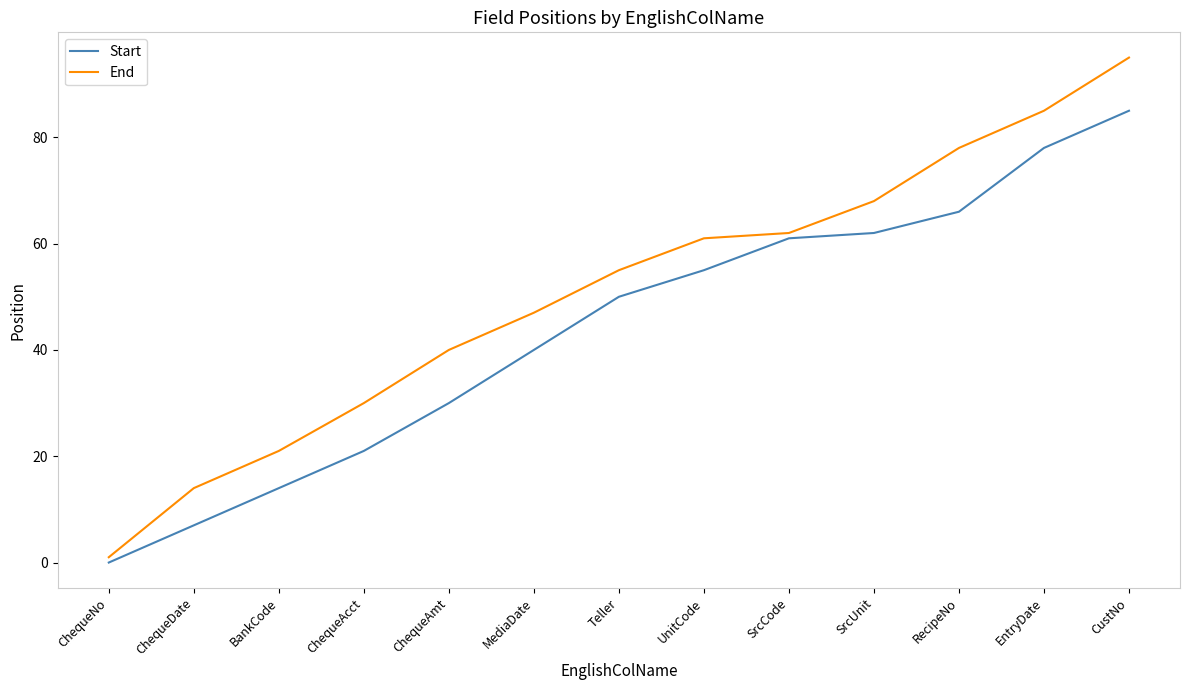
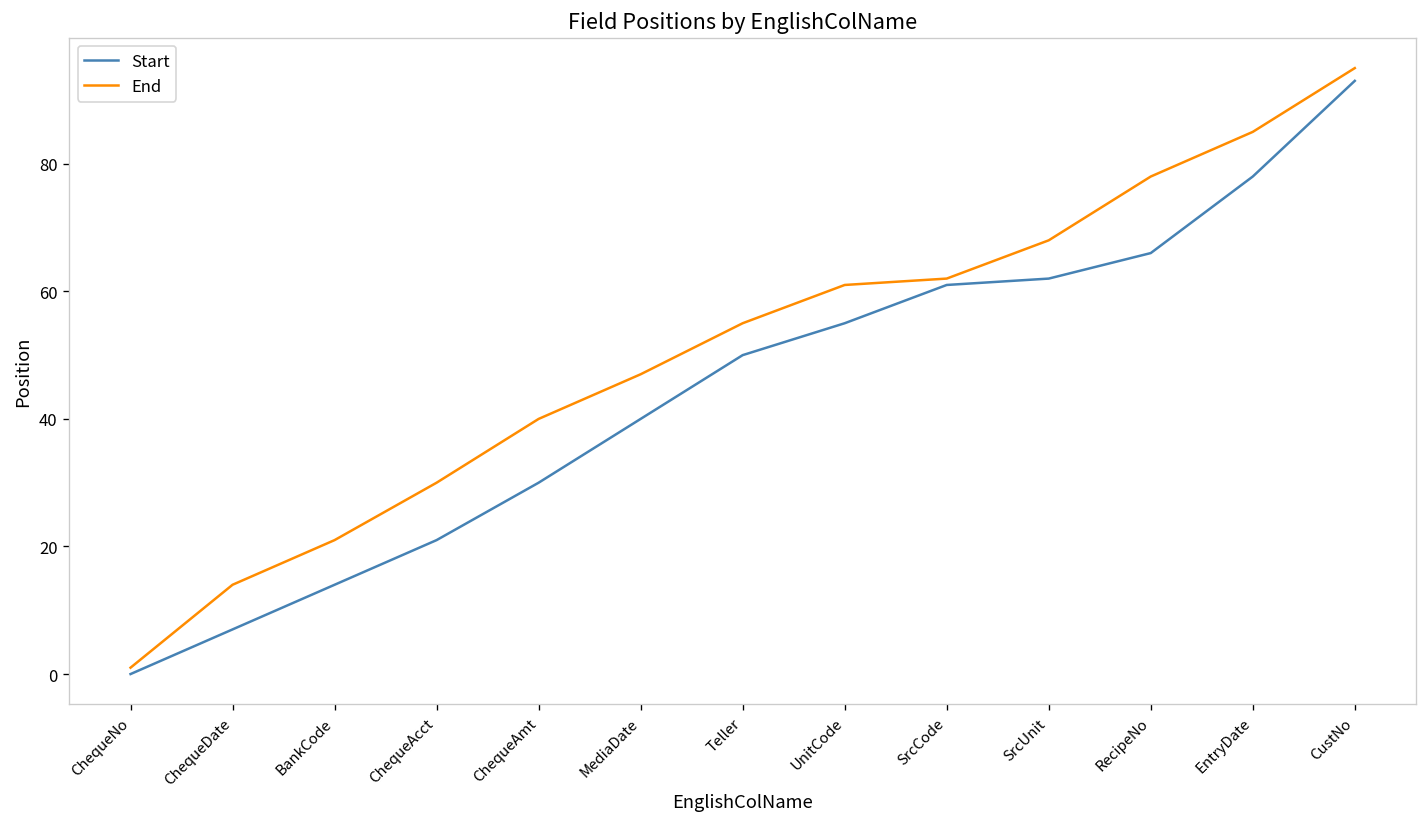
Start, CustNo: 85 -> 93
